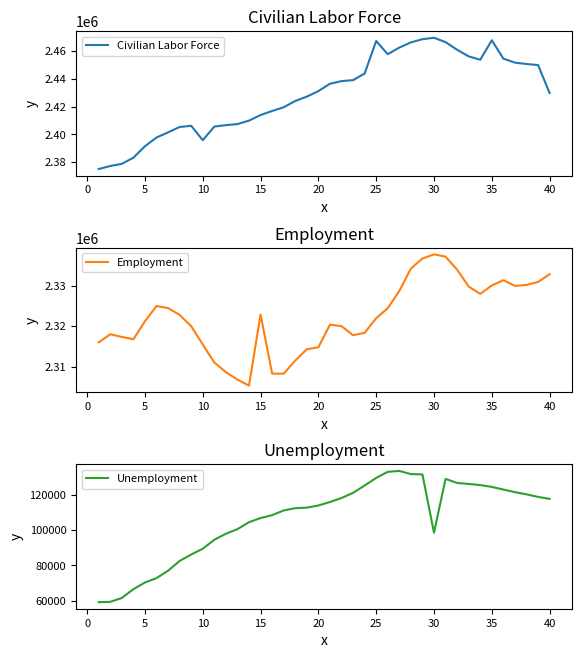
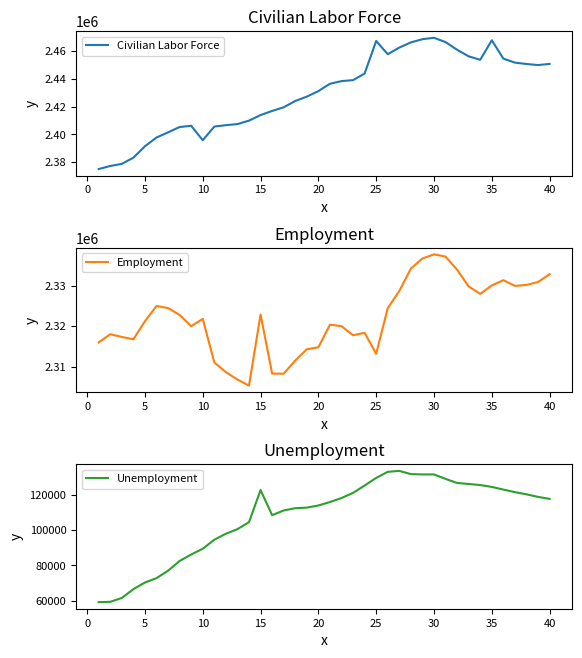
Civilian Labor Force, 40: 2430000 -> 2451000
Employment, 10: 2316000 -> 2322000
Employment, 25: 2322000 -> 2313000
Unemployment, 15: 107000 -> 123000
Unemployment, 30: 99000 -> 132000
